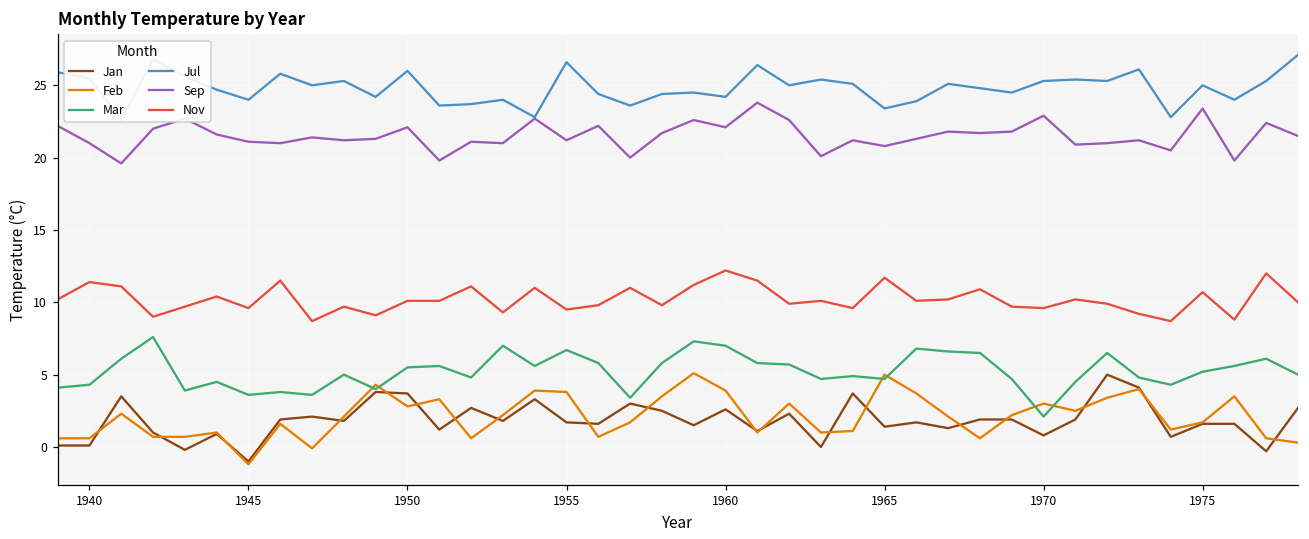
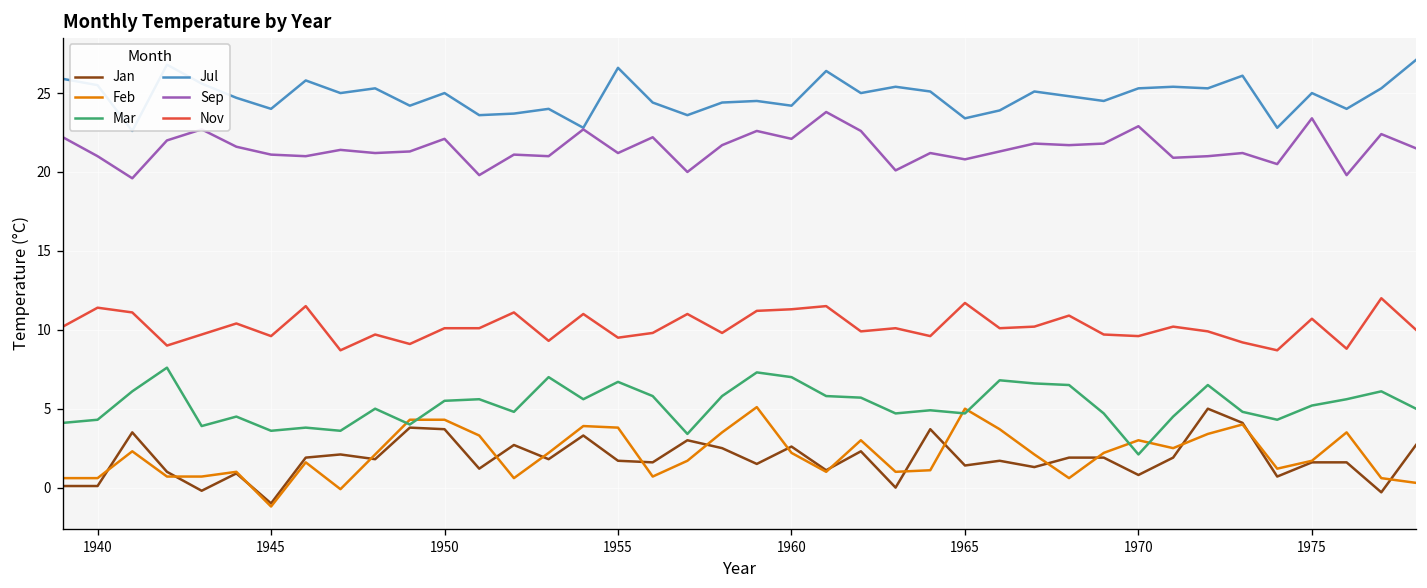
Feb, 1950: 2.8 -> 4.3
Jul, 1950: 26 -> 25
Feb, 1960: 3.9 -> 2.2
Nov, 1960: 12.2 -> 11.3
